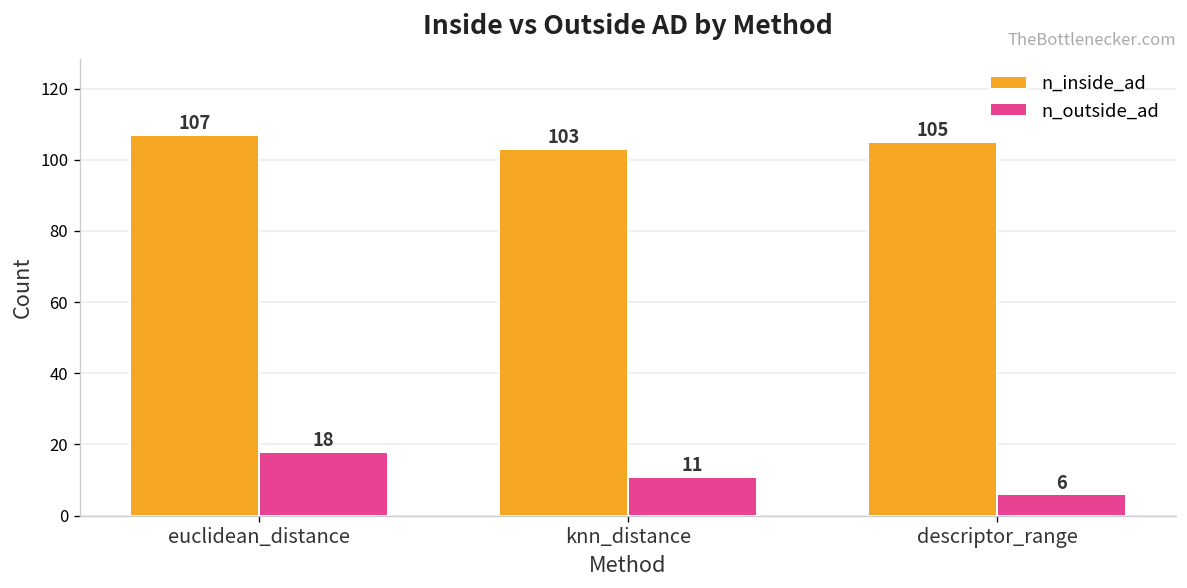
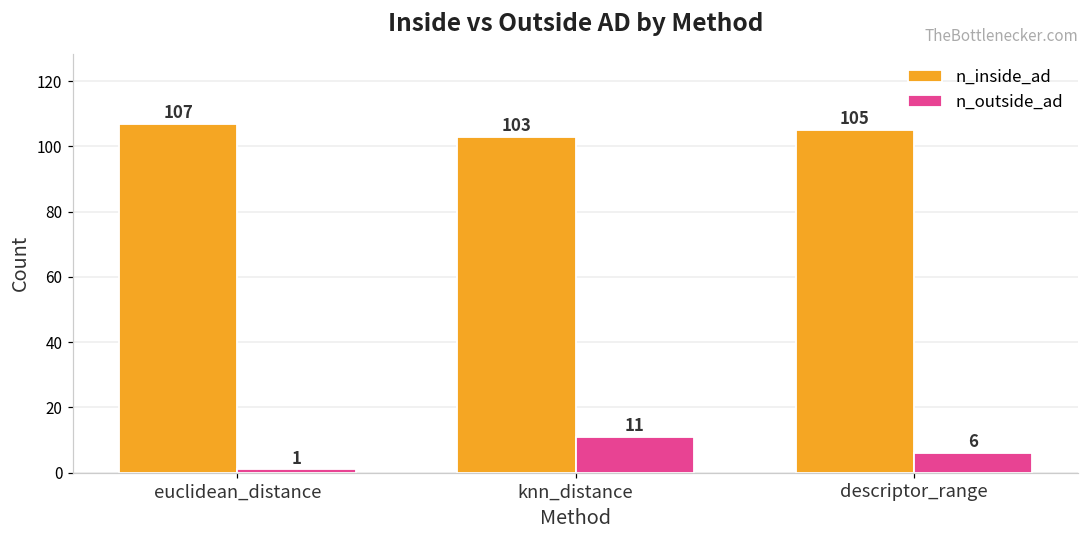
n_outside_ad, euclidean_distance: 18 -> 1
